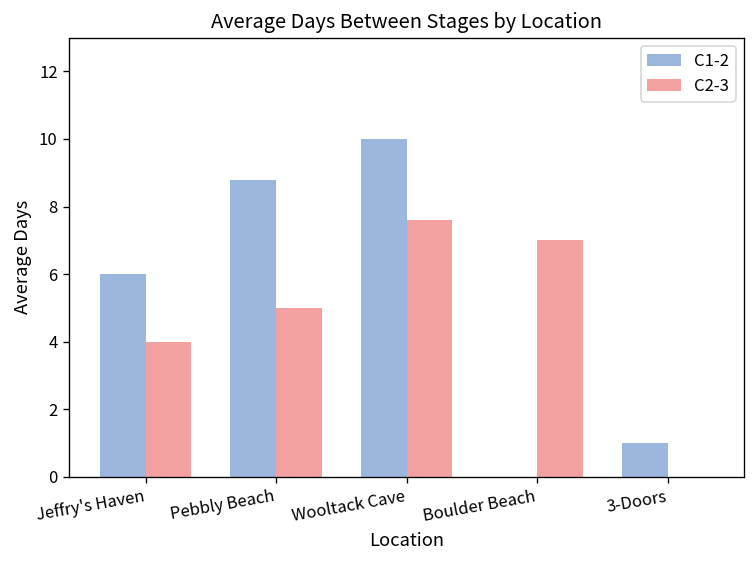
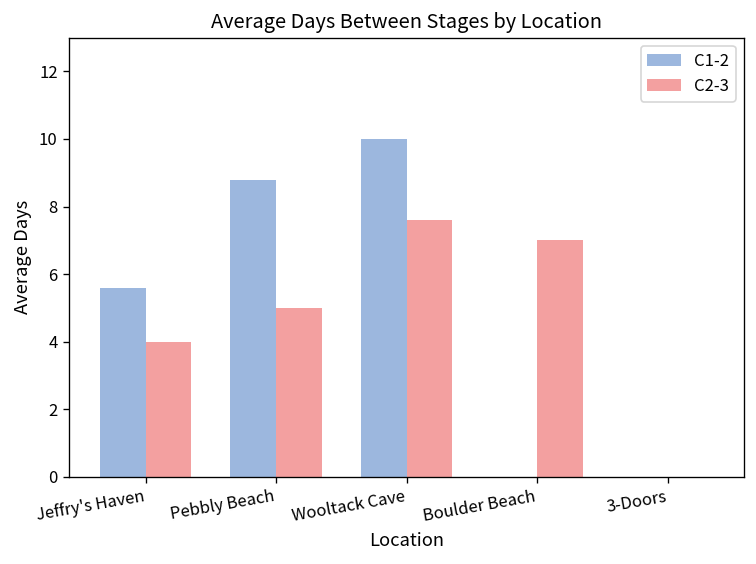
C1-2, Jeffry's Haven: 6.0 -> 5.6
C1-2, 3-Doors: 1 -> 0
